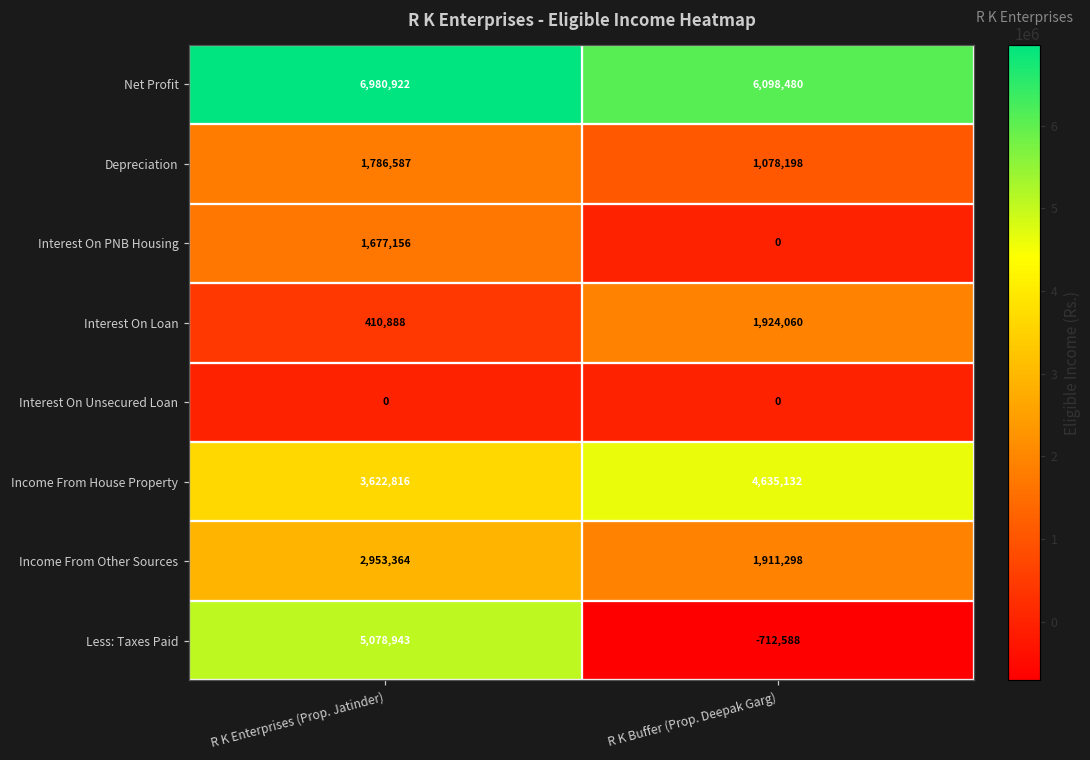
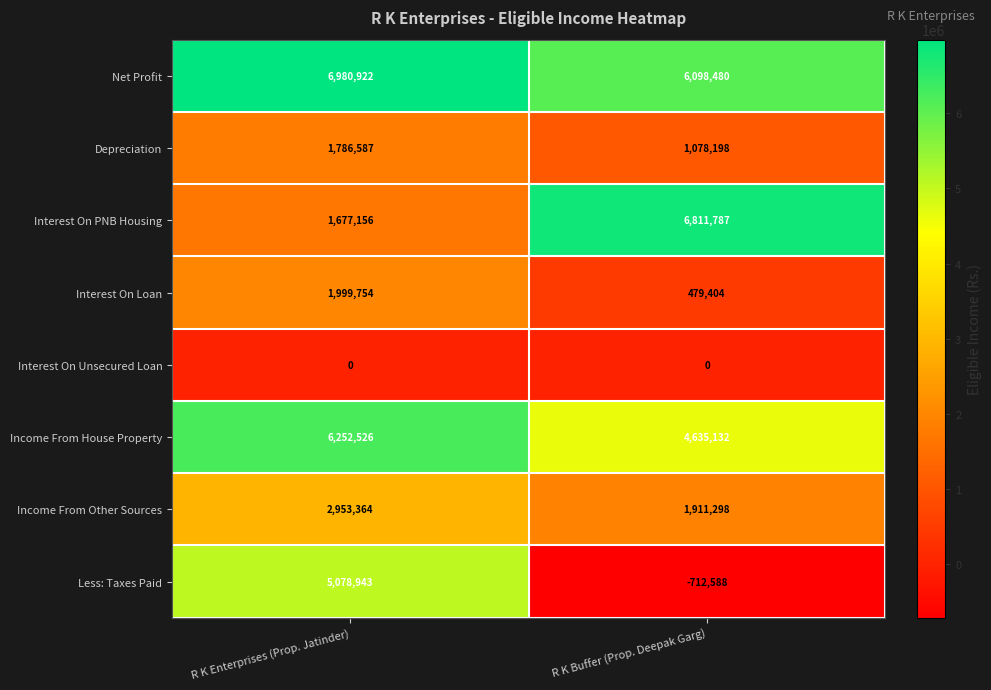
Interest On PNB Housing, R K Buffer (Prop. Deepak Garg): 0 -> 6,811,787
Interest On Loan, R K Enterprises (Prop. Jatinder): 410,888 -> 1,999,754
Interest On Loan, R K Buffer (Prop. Deepak Garg): 1,924,060 -> 479,404
Income From House Property, R K Enterprises (Prop. Jatinder): 3,622,816 -> 6,252,526
